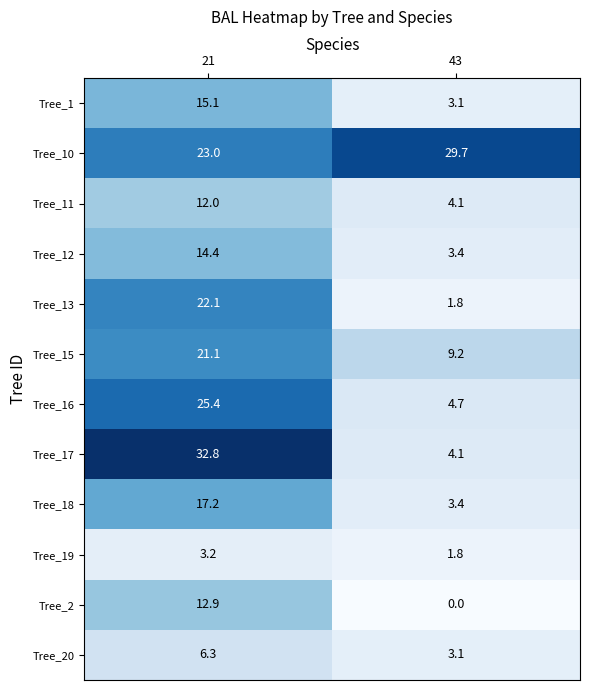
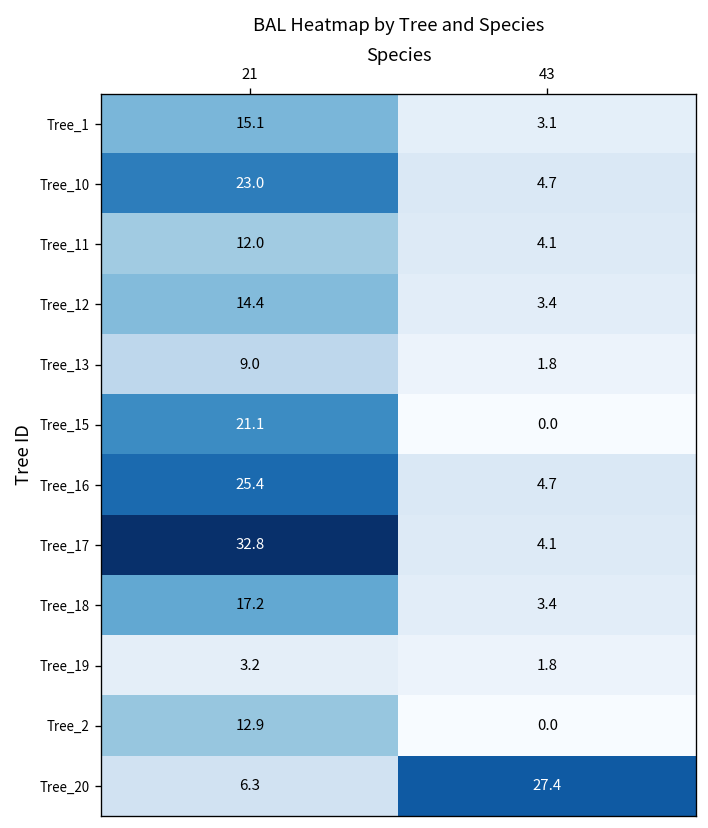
Tree_10, 43: 29.7 -> 4.7
Tree_13, 21: 22.1 -> 9.0
Tree_15, 43: 9.2 -> 0.0
Tree_20, 43: 3.1 -> 27.4
